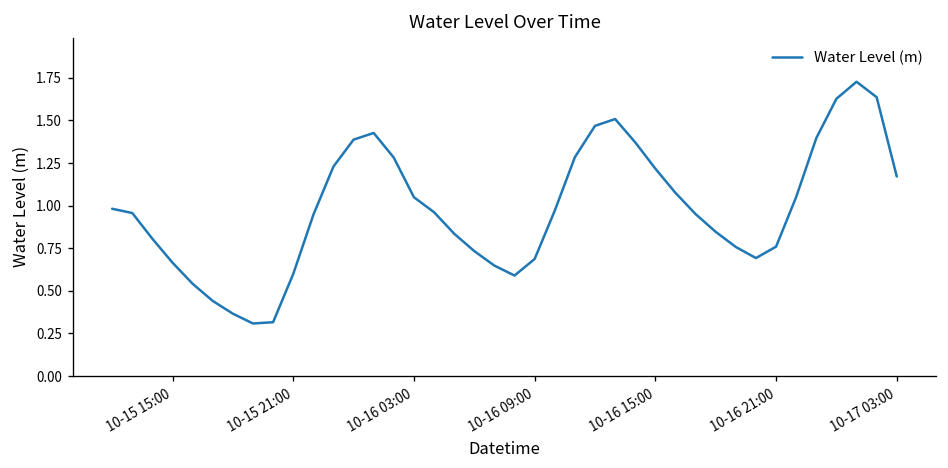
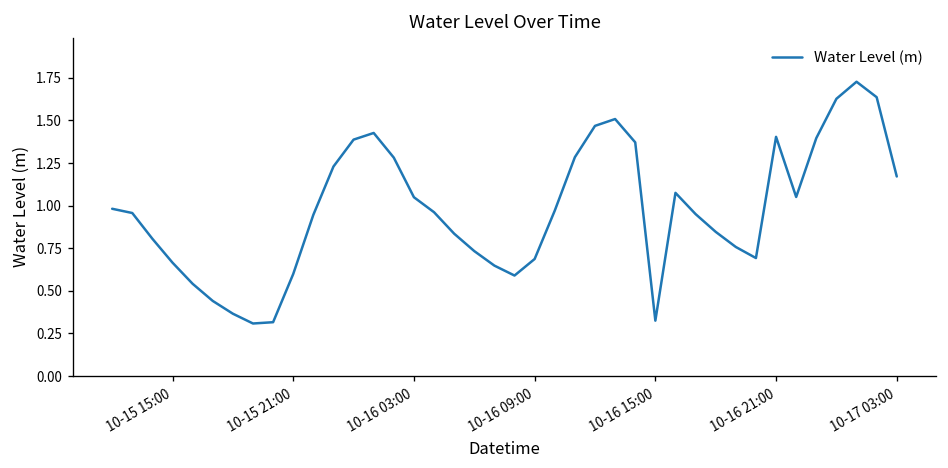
10-16 15:00: 1.22 -> 0.33
10-16 21:00: 0.76 -> 1.40
